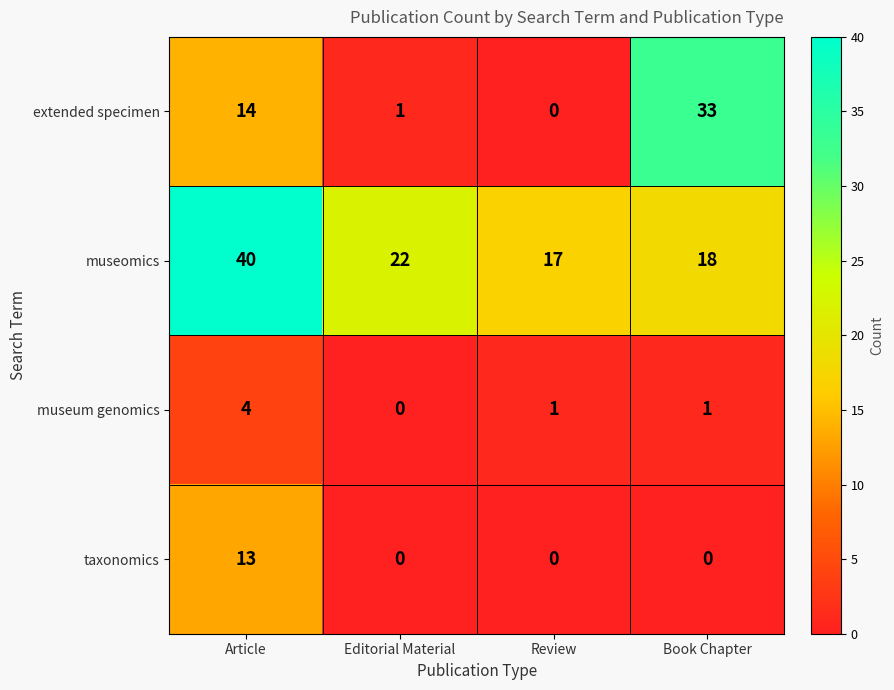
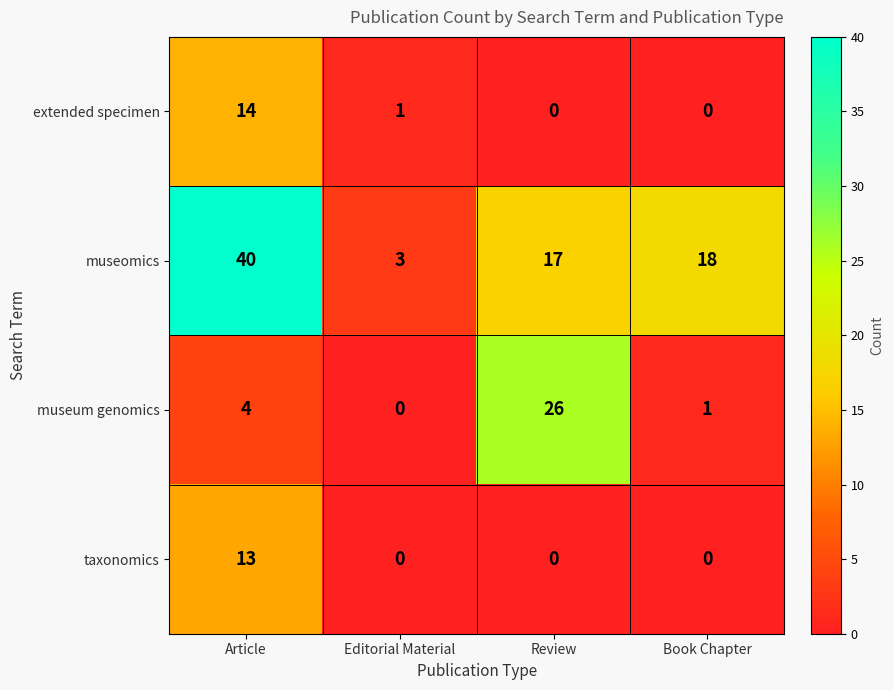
extended specimen, Book Chapter: 33 -> 0
museomics, Editorial Material: 22 -> 3
museum genomics, Review: 1 -> 26
